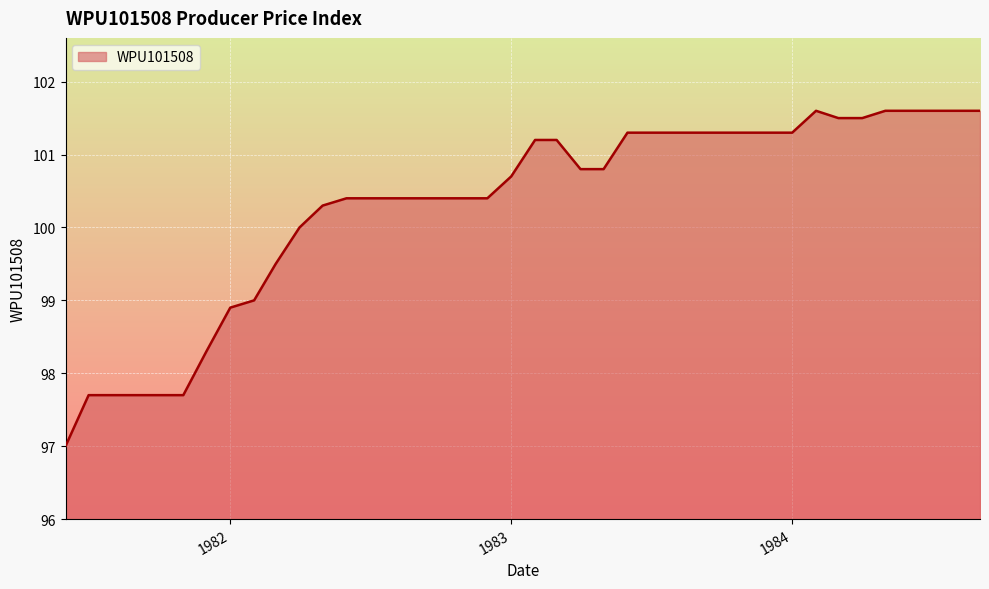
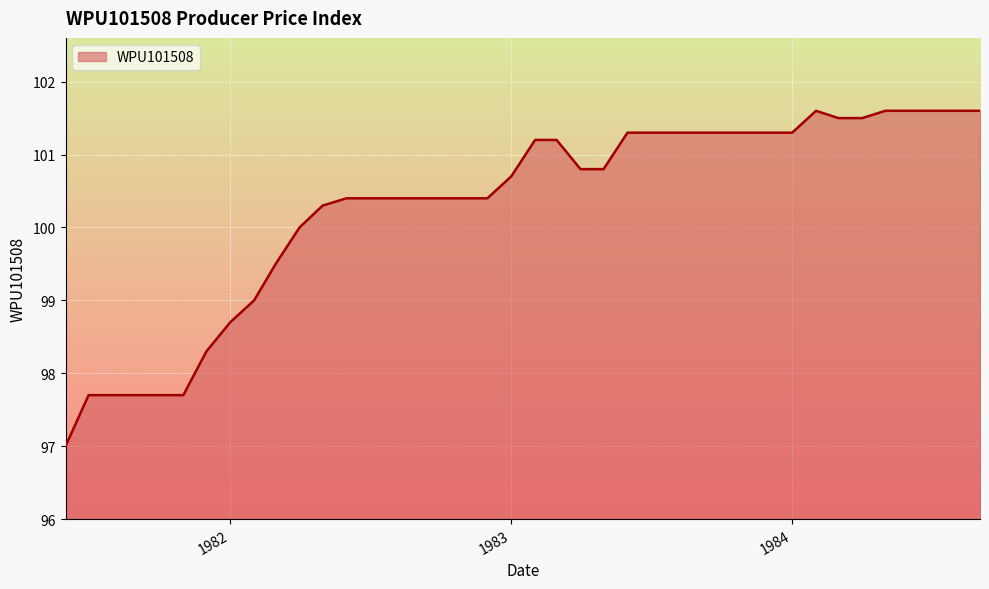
1982: 98.9 -> 98.7
